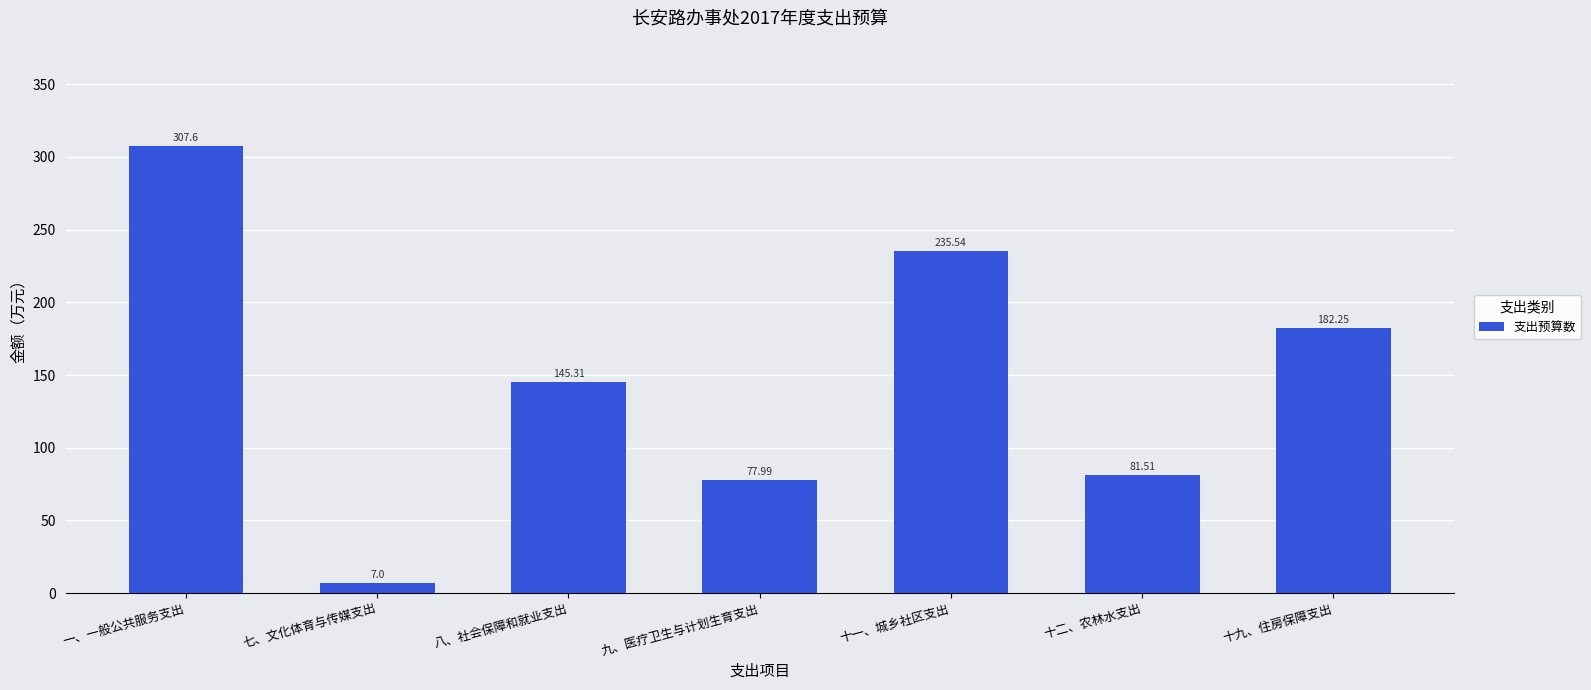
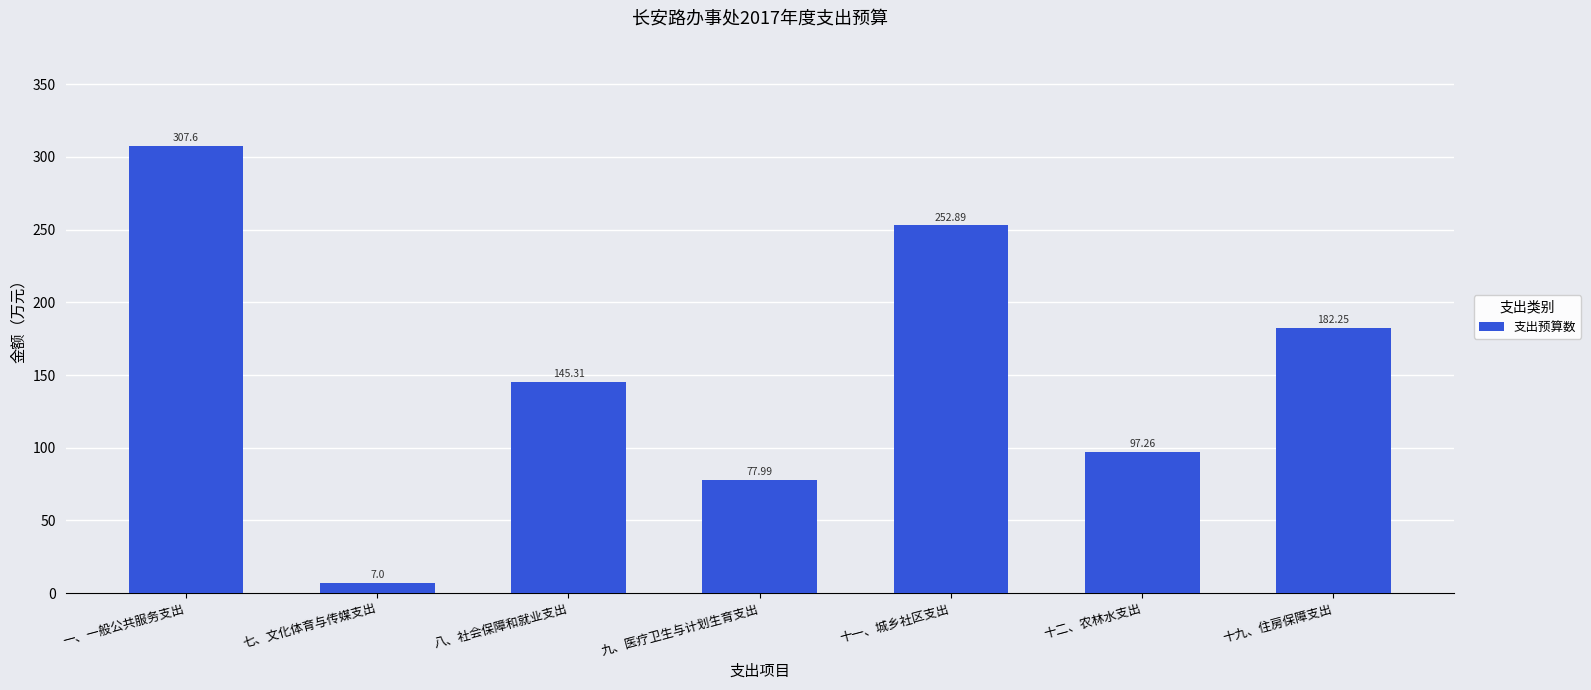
十一、城乡社区支出: 235.54 -> 252.89
十二、农林水支出: 81.51 -> 97.26
